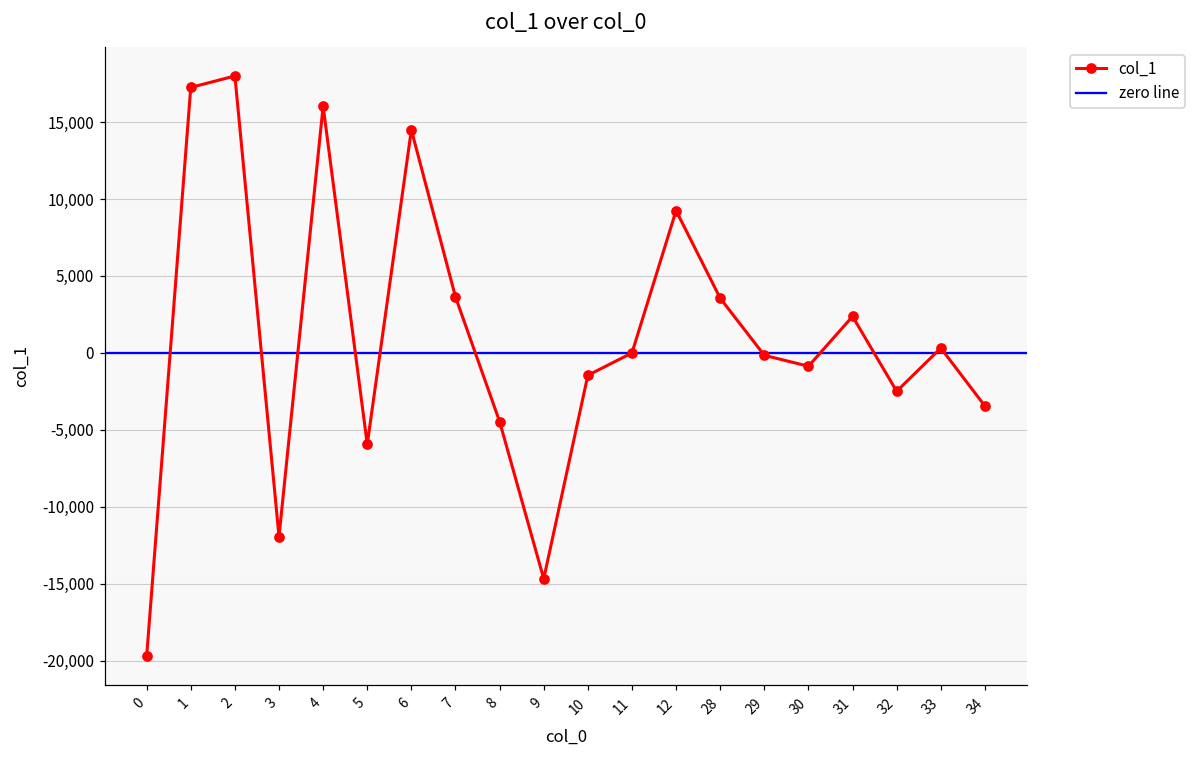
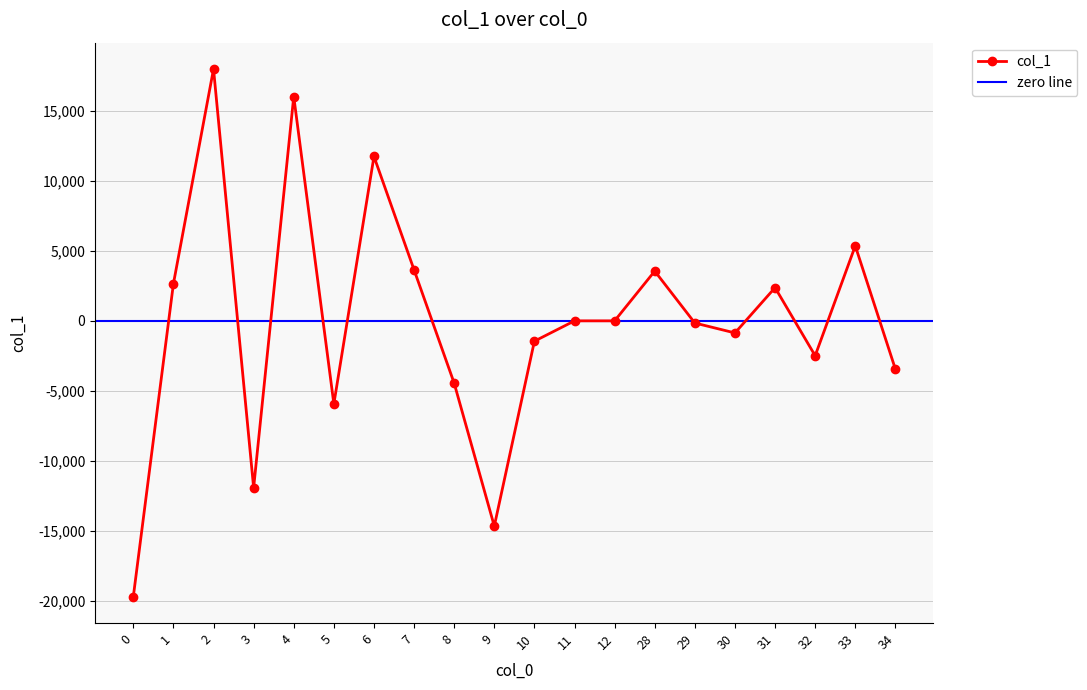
1: 17,200 -> 2,700
6: 14,500 -> 11,700
12: 9,200 -> 0
33: 300 -> 5,400
